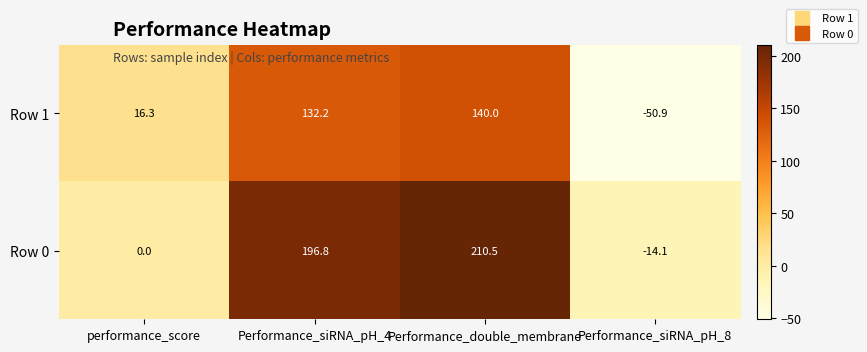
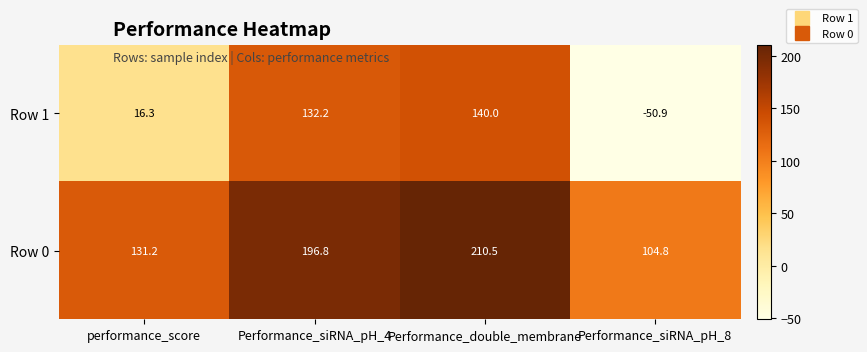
Row 0, performance_score: 0.0 -> 131.2
Row 0, Performance_siRNA_pH_8: -14.1 -> 104.8
